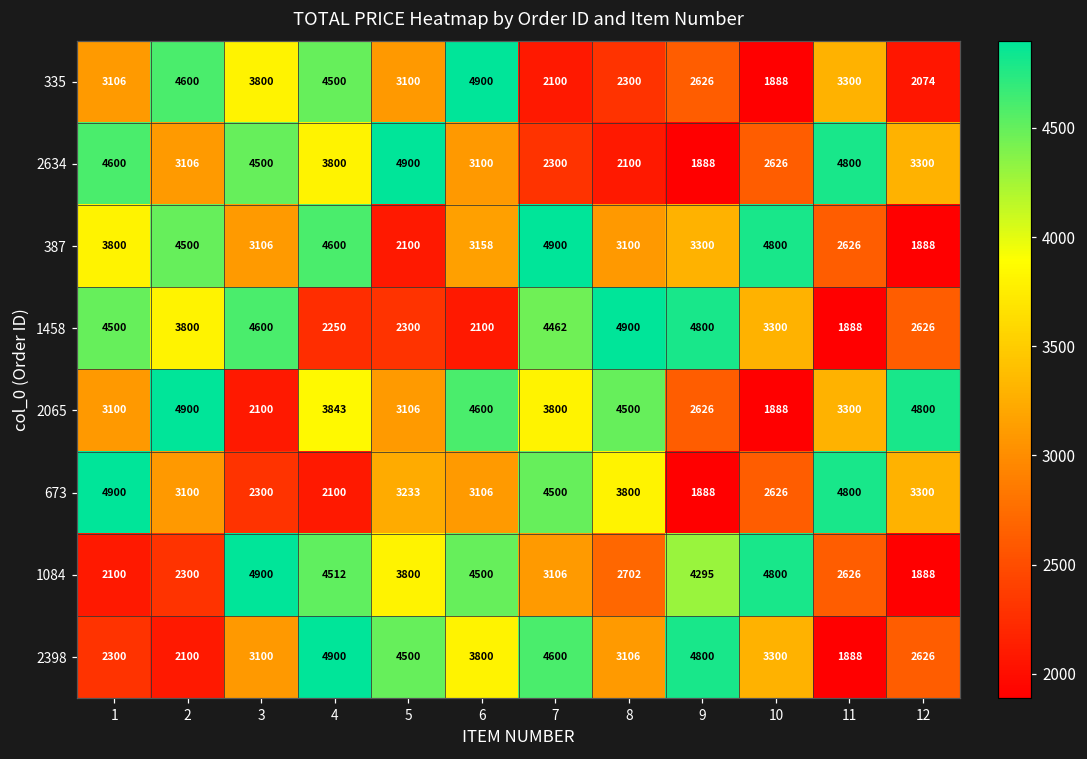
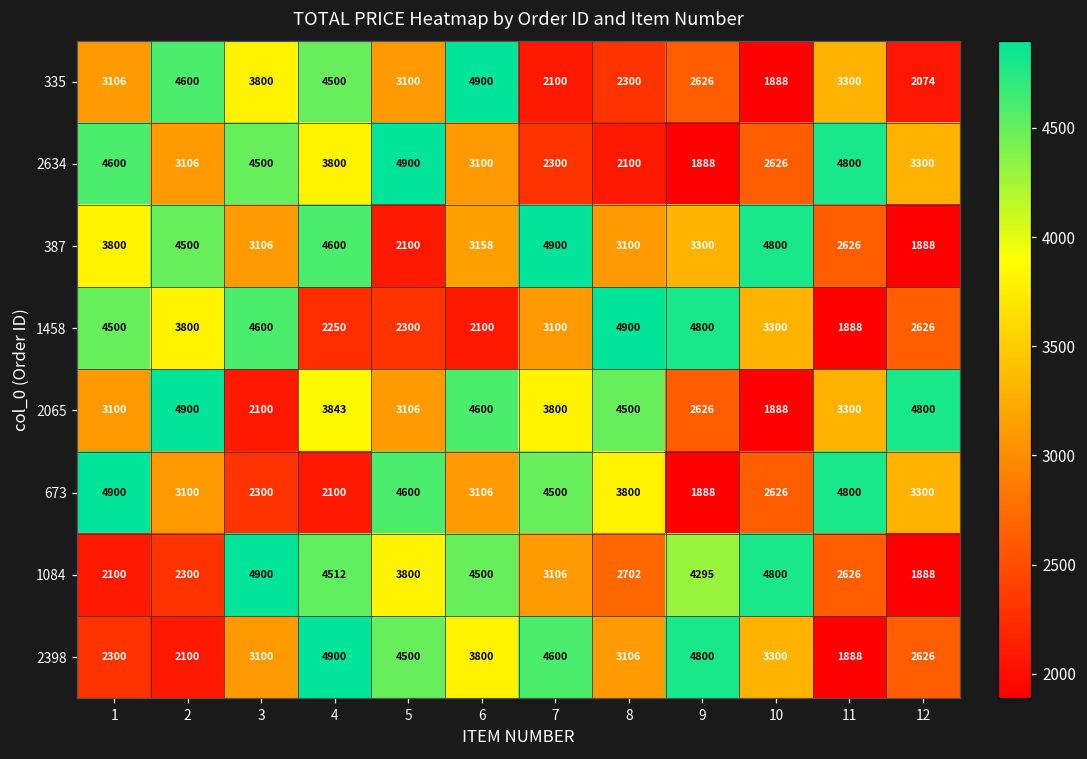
1458, 7: 4462 -> 3100
673, 5: 3233 -> 4600
